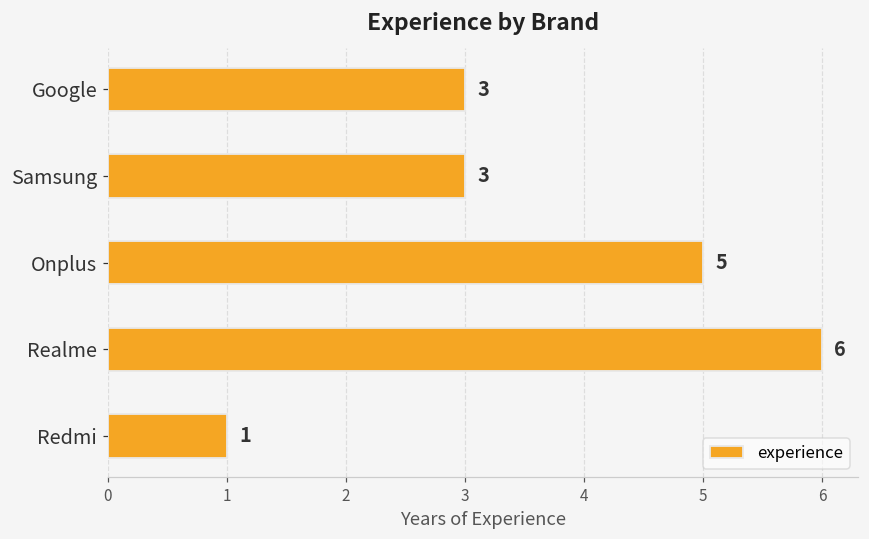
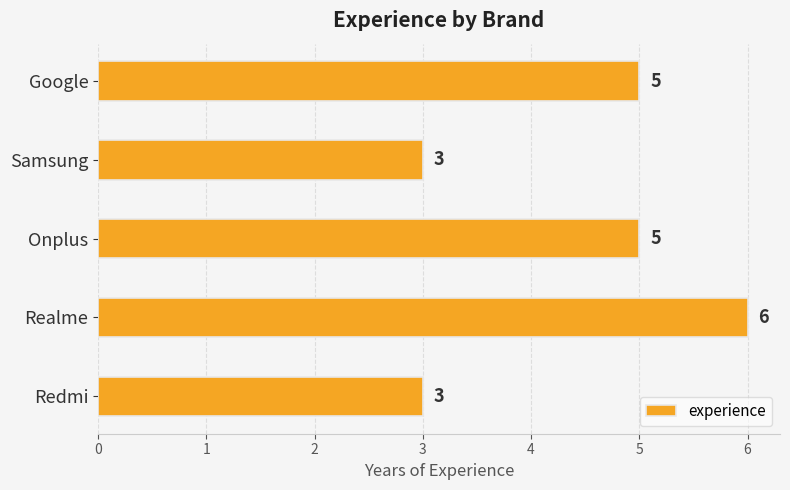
Google: 3 -> 5
Redmi: 1 -> 3
